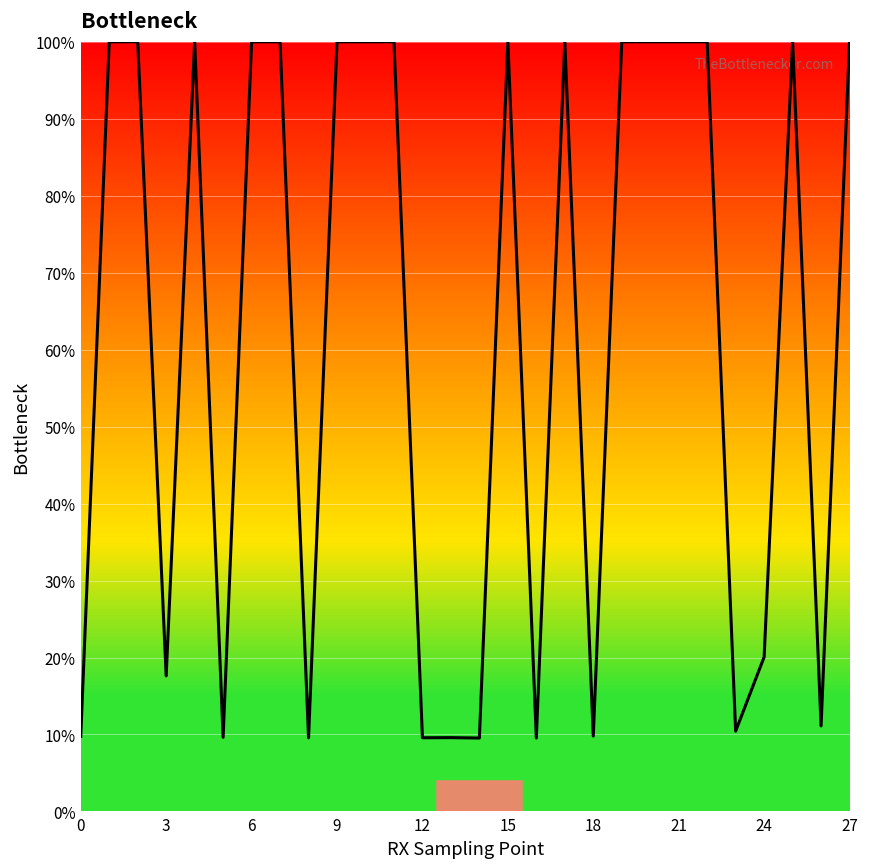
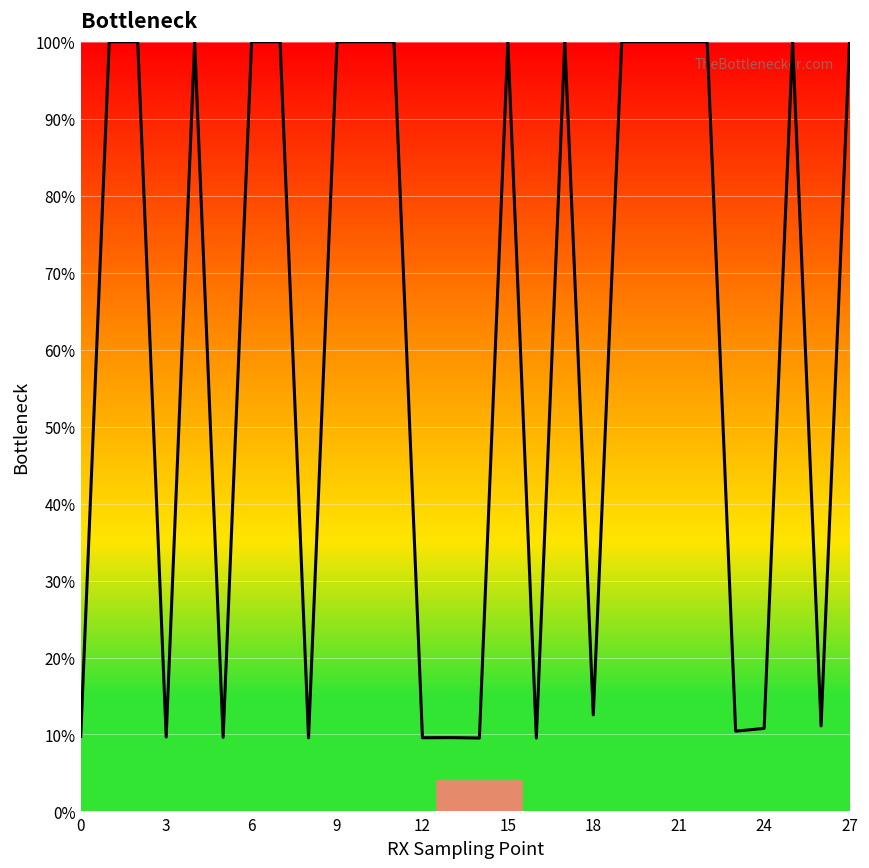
3: 18% -> 10%
18: 10% -> 13%
24: 20% -> 11%
